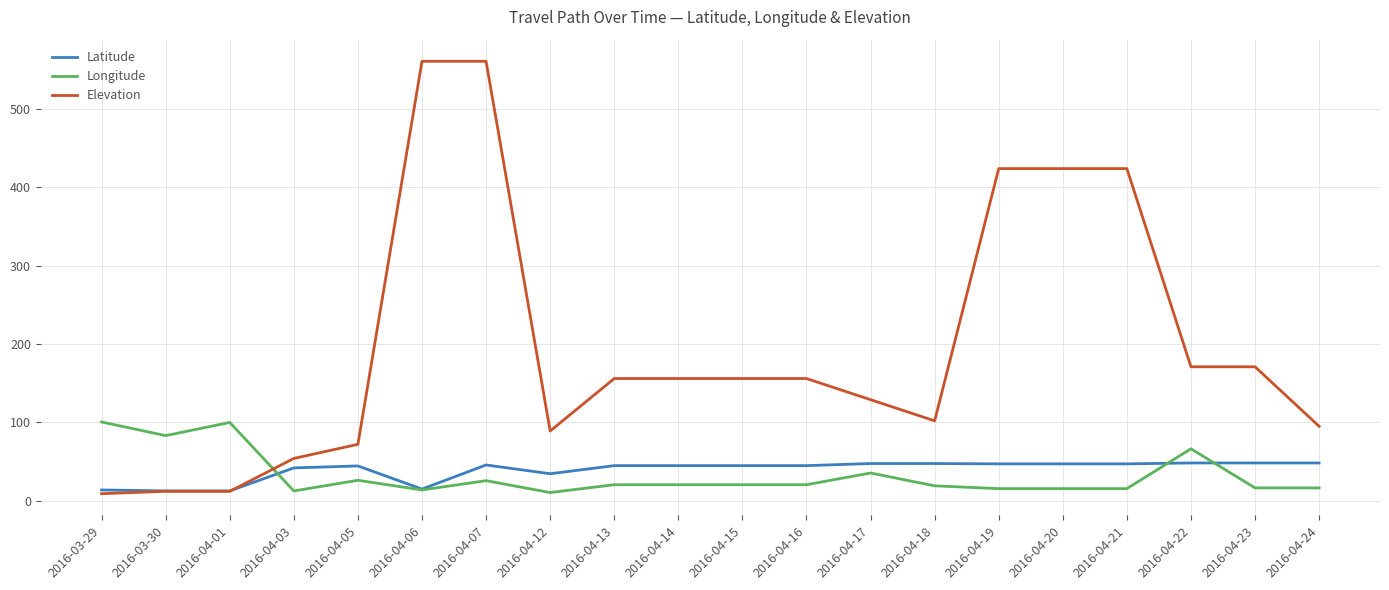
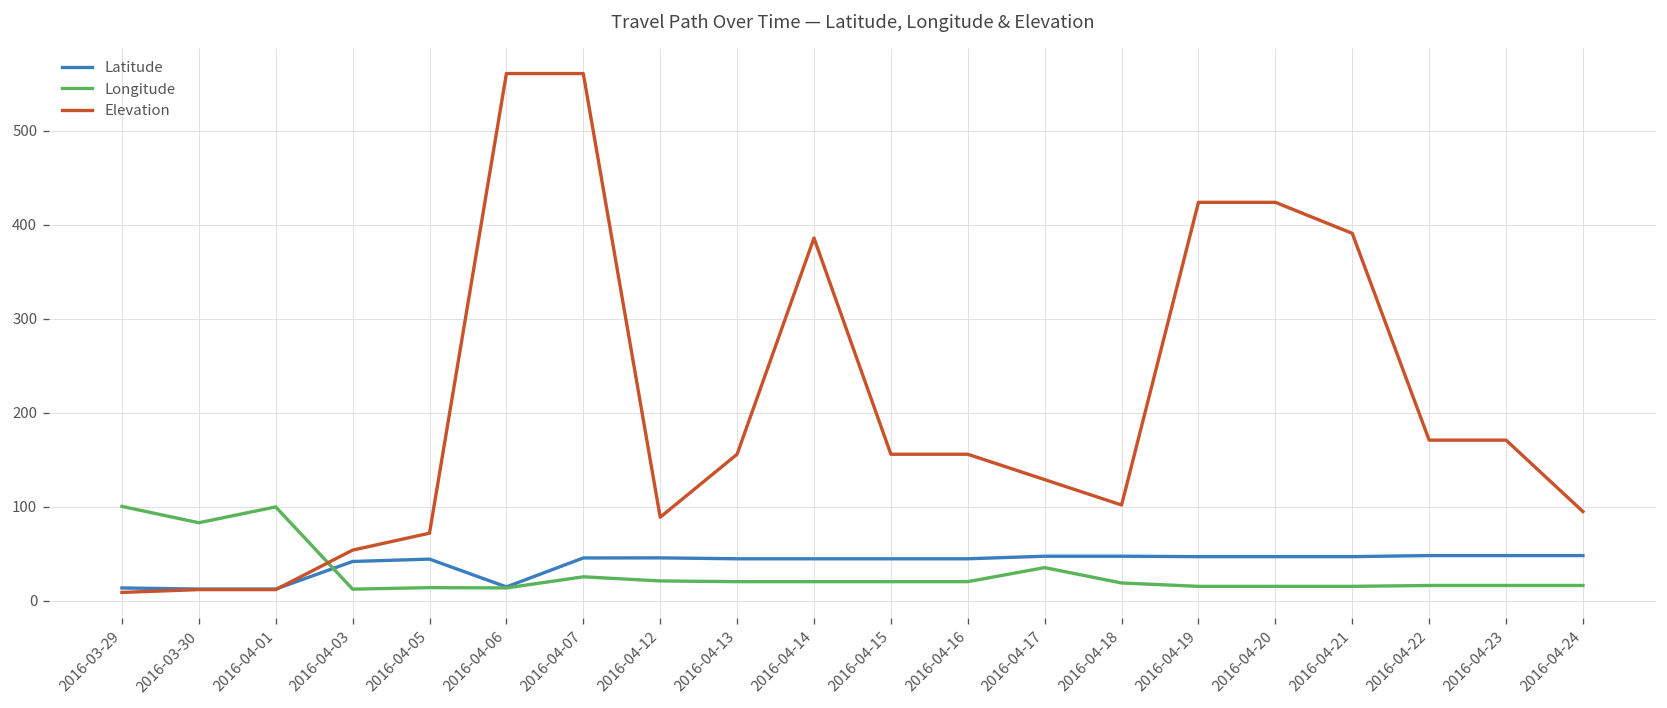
Longitude, 2016-04-05: 30 -> 10
Latitude, 2016-04-12: 30 -> 50
Longitude, 2016-04-12: 10 -> 20
Elevation, 2016-04-14: 160 -> 390
Elevation, 2016-04-21: 420 -> 390
Longitude, 2016-04-22: 70 -> 20
